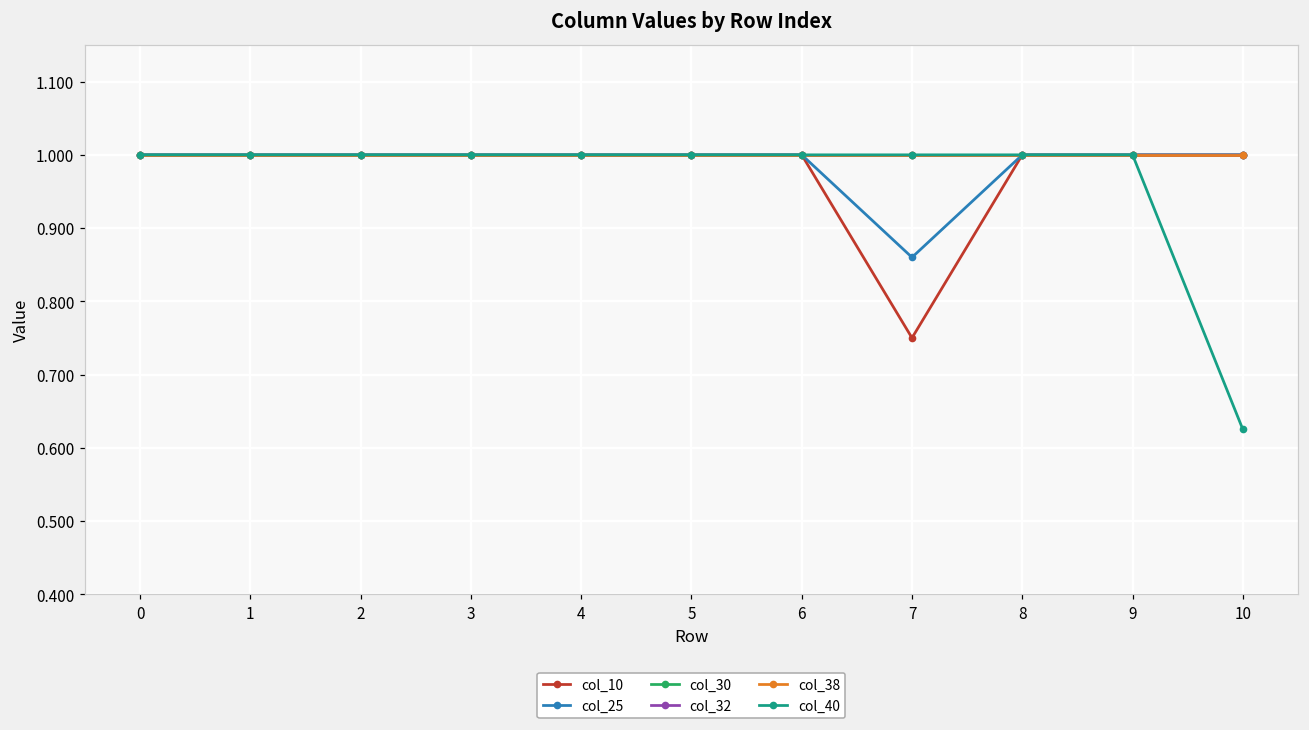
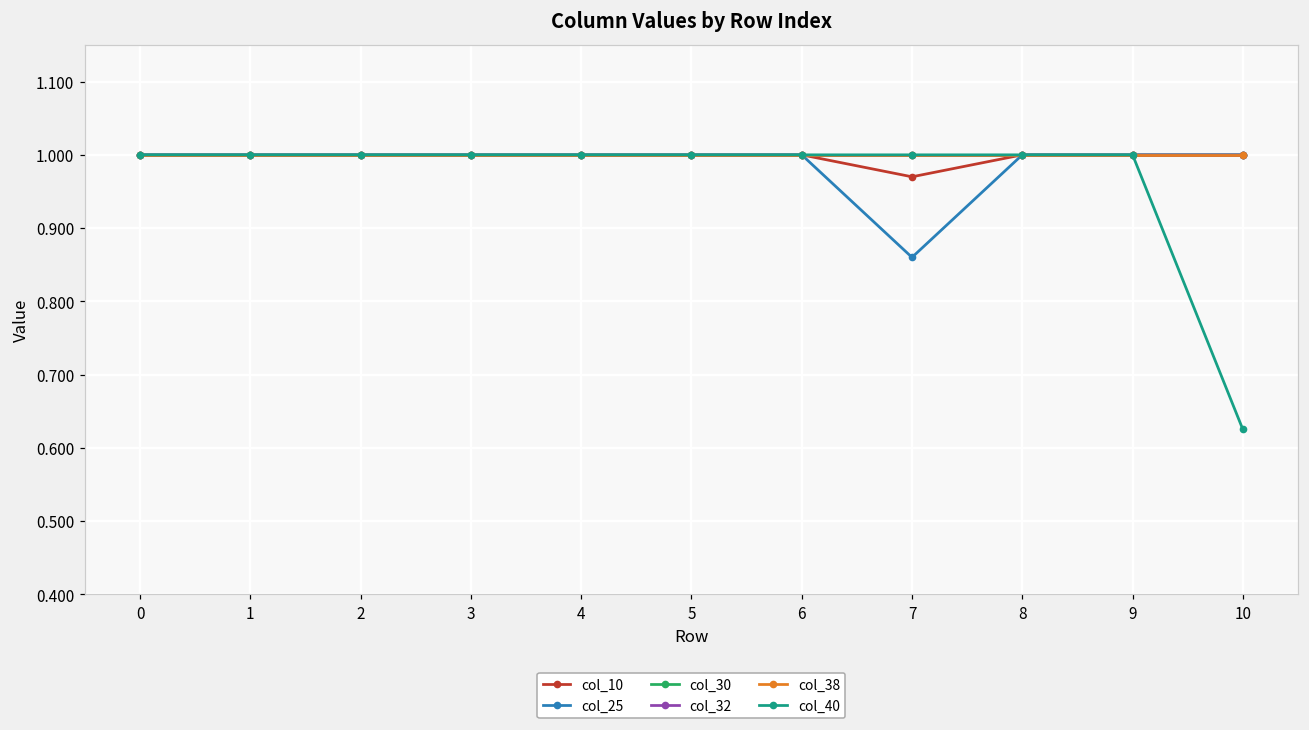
col_10, 7: 0.75 -> 0.97
